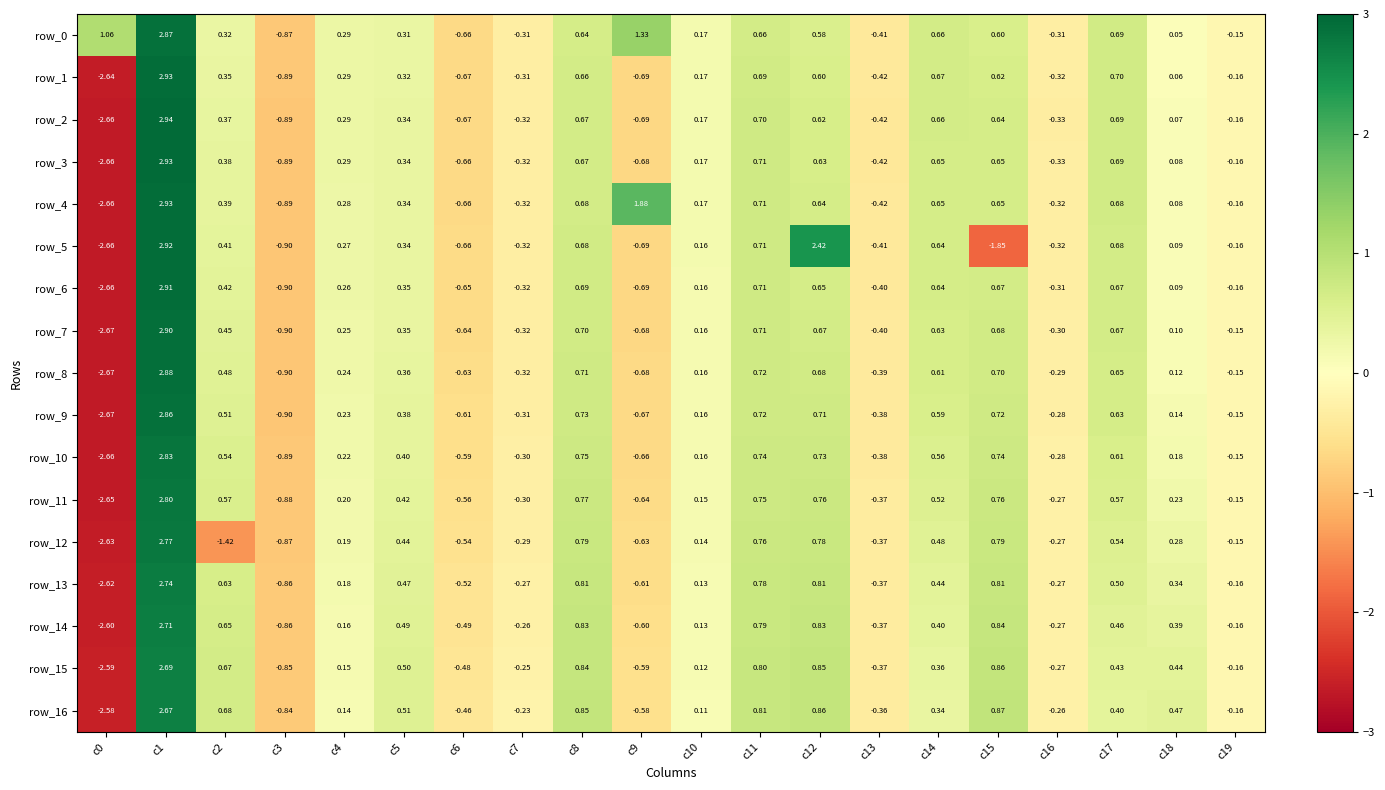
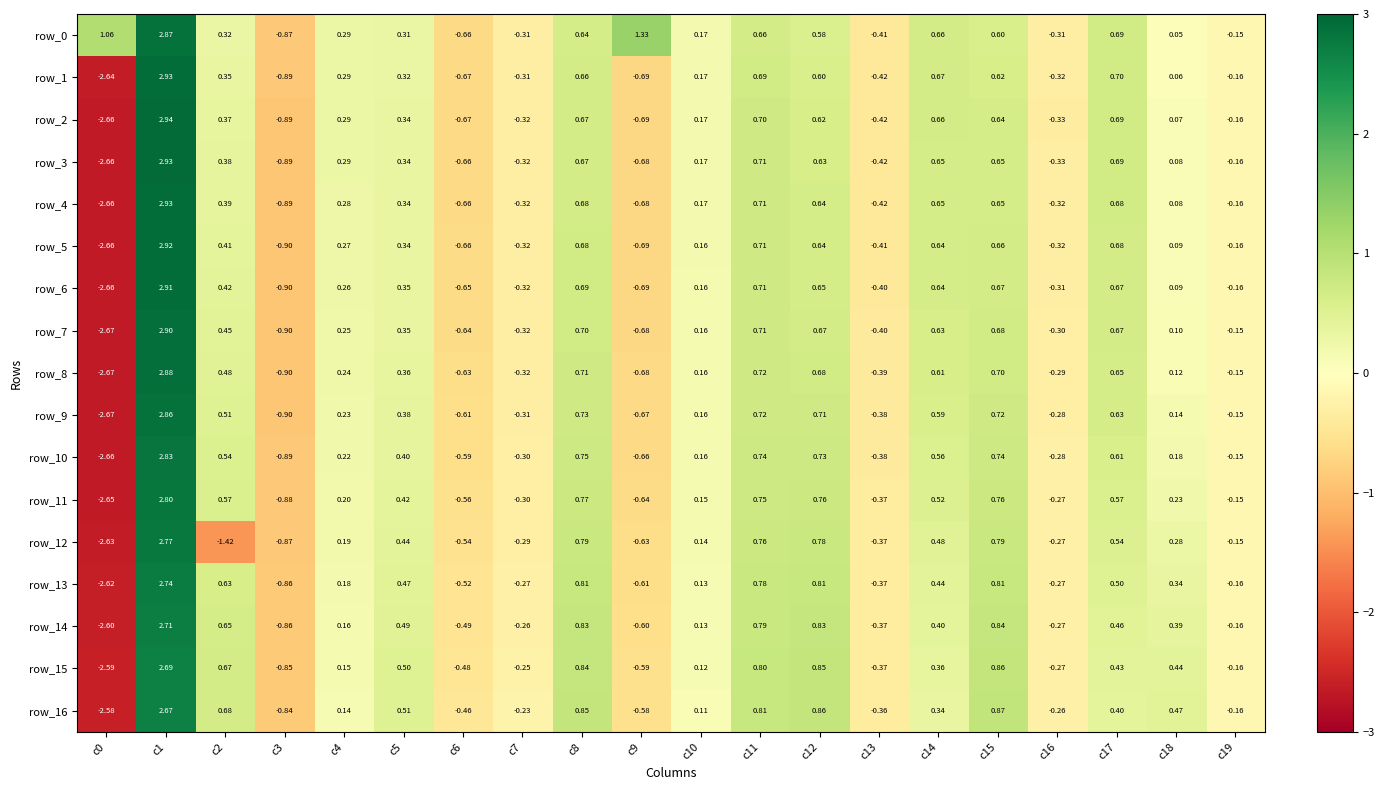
row_4, c9: 1.88 -> -0.68
row_5, c12: 2.42 -> 0.64
row_5, c15: -1.85 -> 0.66
